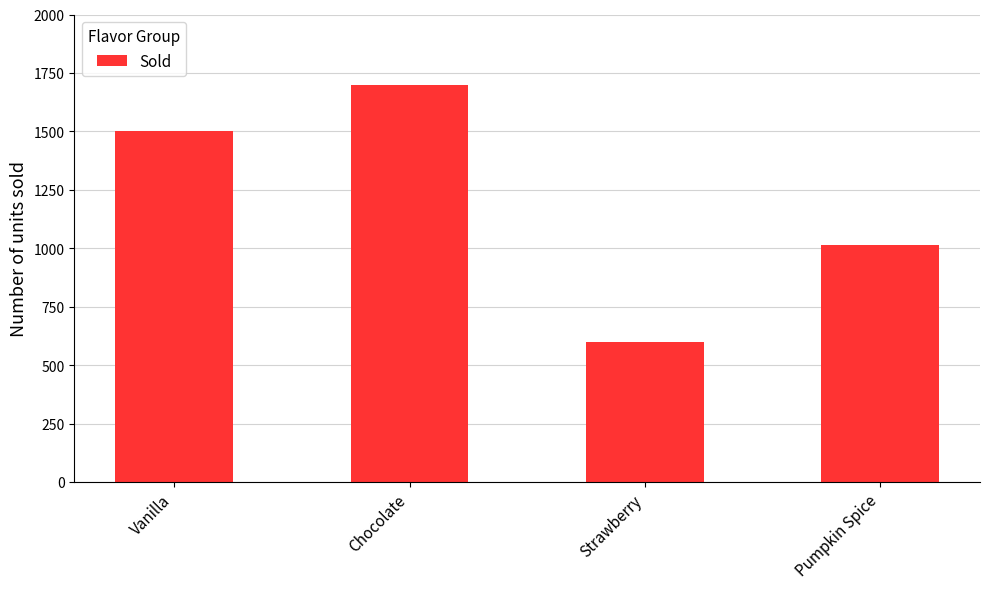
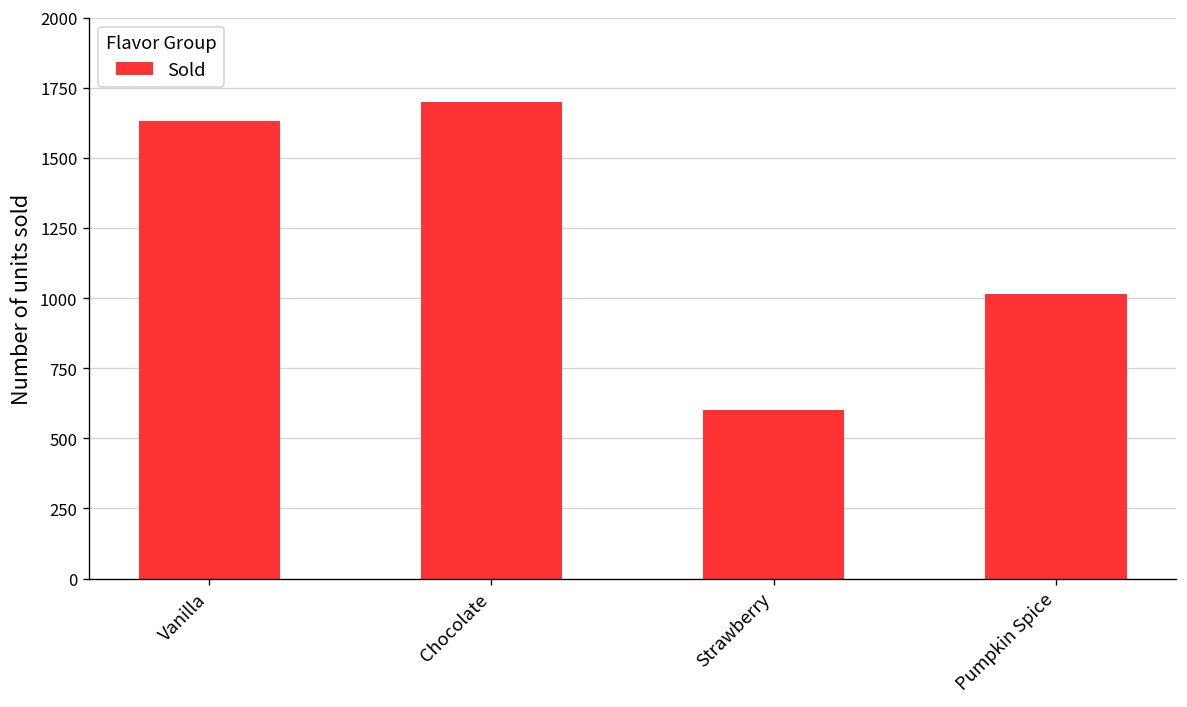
Vanilla: 1500 -> 1630
